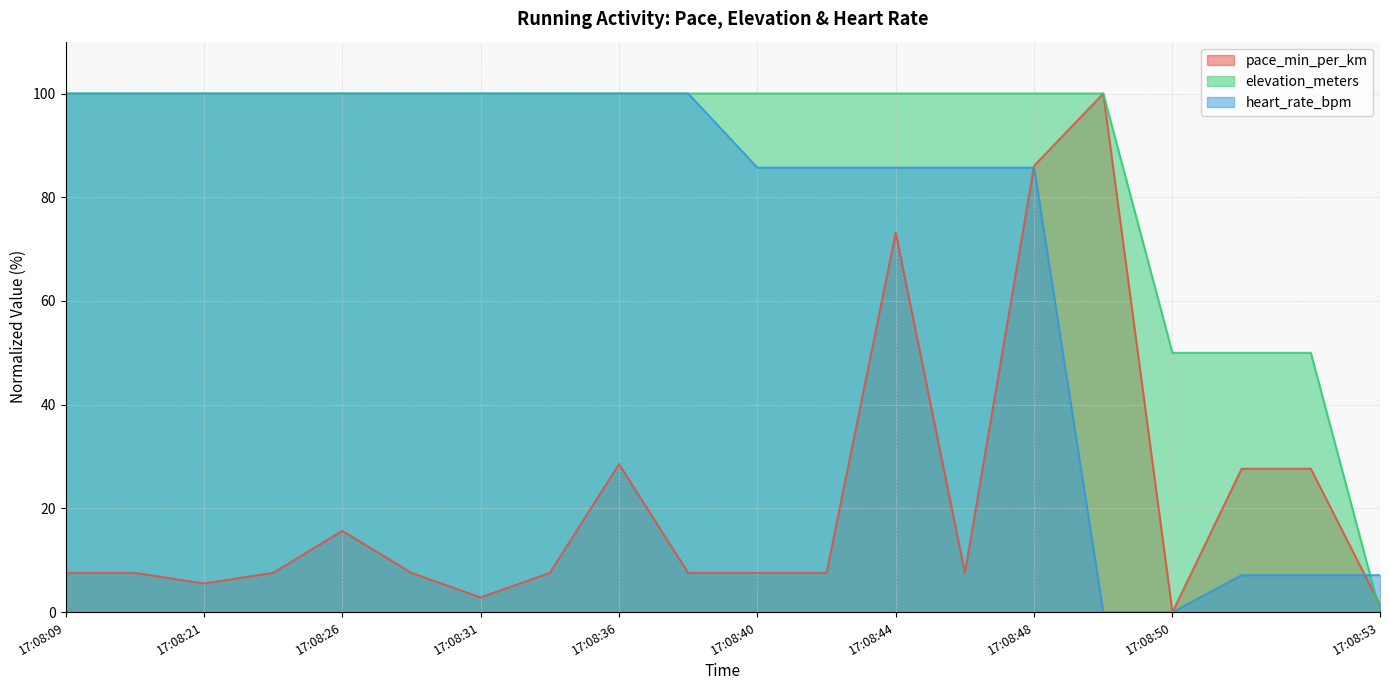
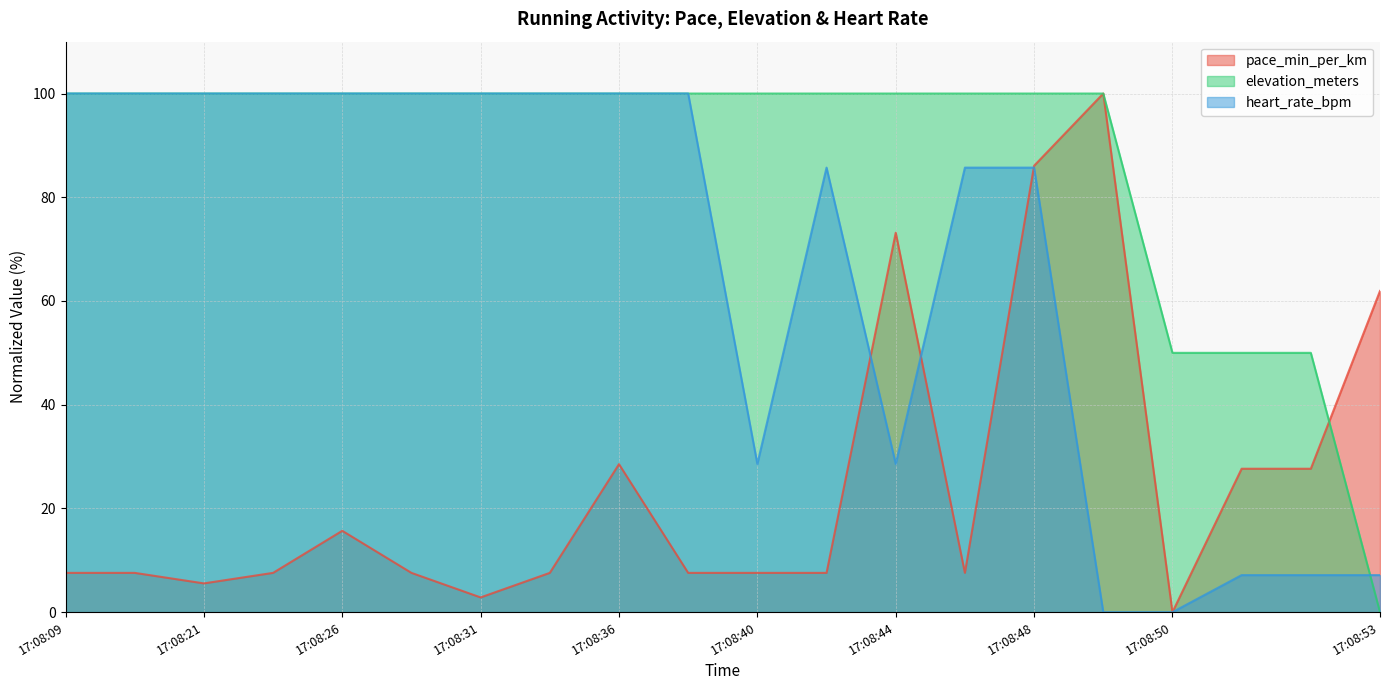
heart_rate_bpm, 17:08:40: 86 -> 29
heart_rate_bpm, 17:08:44: 86 -> 29
pace_min_per_km, 17:08:53: 1 -> 62
